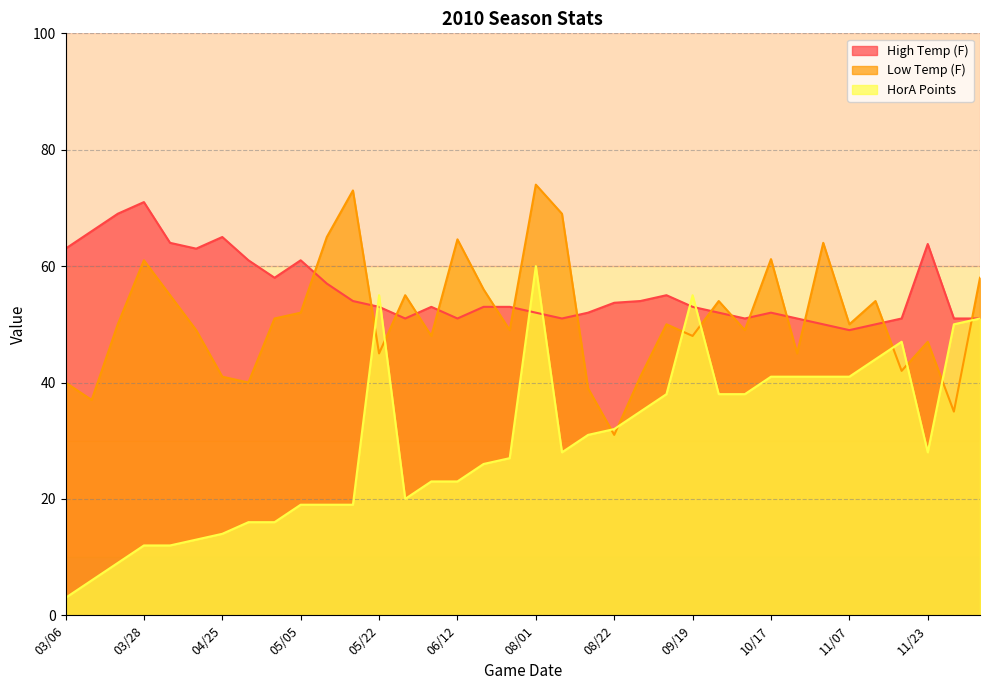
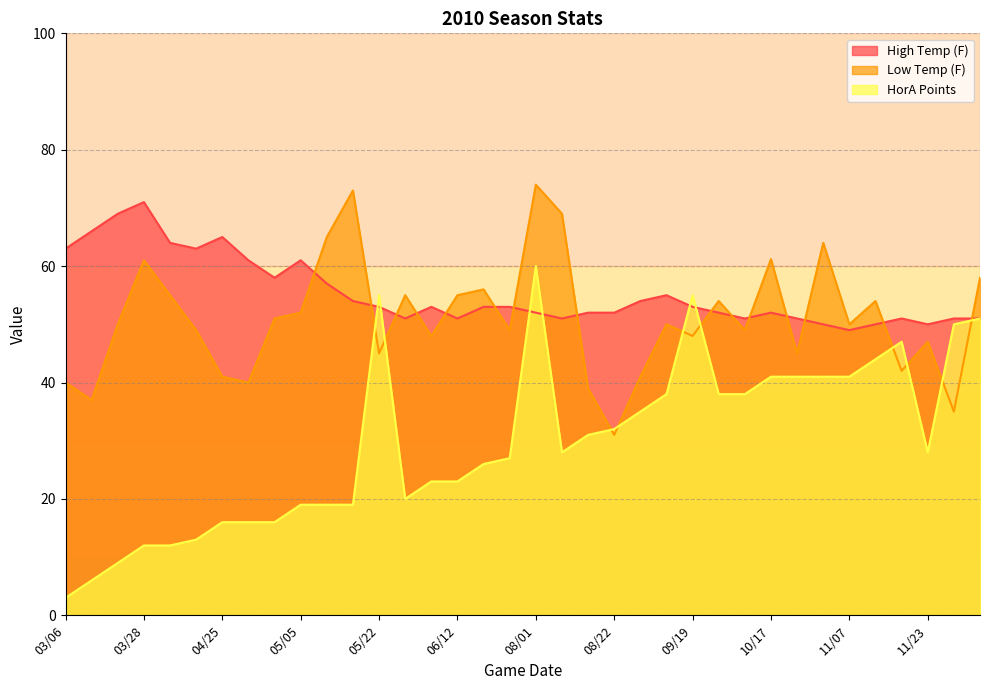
HorA Points, 04/25: 14 -> 16
Low Temp (F), 06/12: 65 -> 55
High Temp (F), 08/22: 54 -> 52
High Temp (F), 11/23: 64 -> 50
